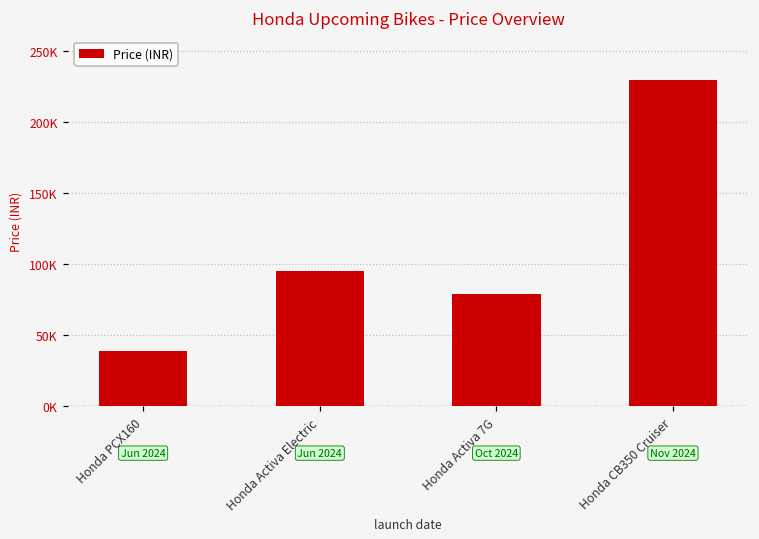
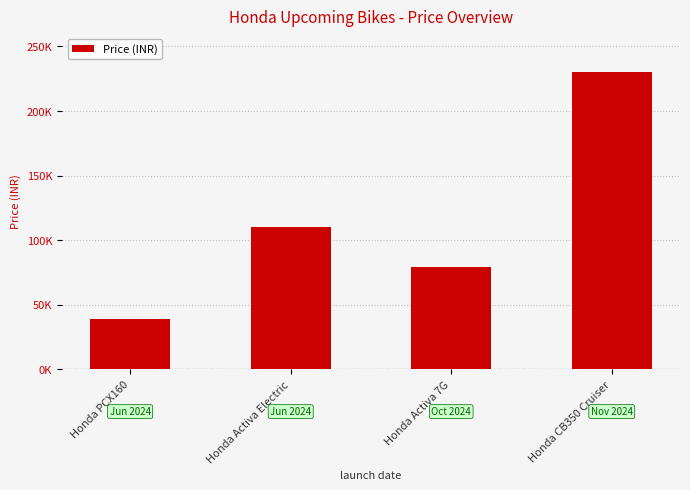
Honda Activa Electric: 95000 -> 110000
